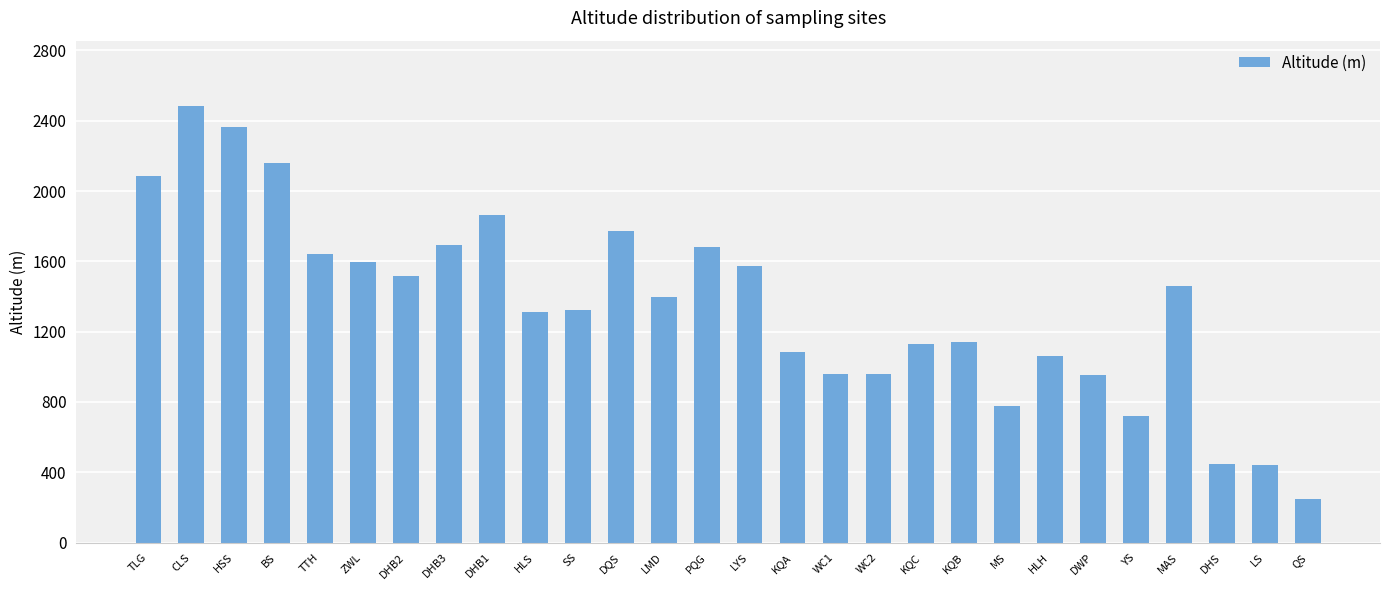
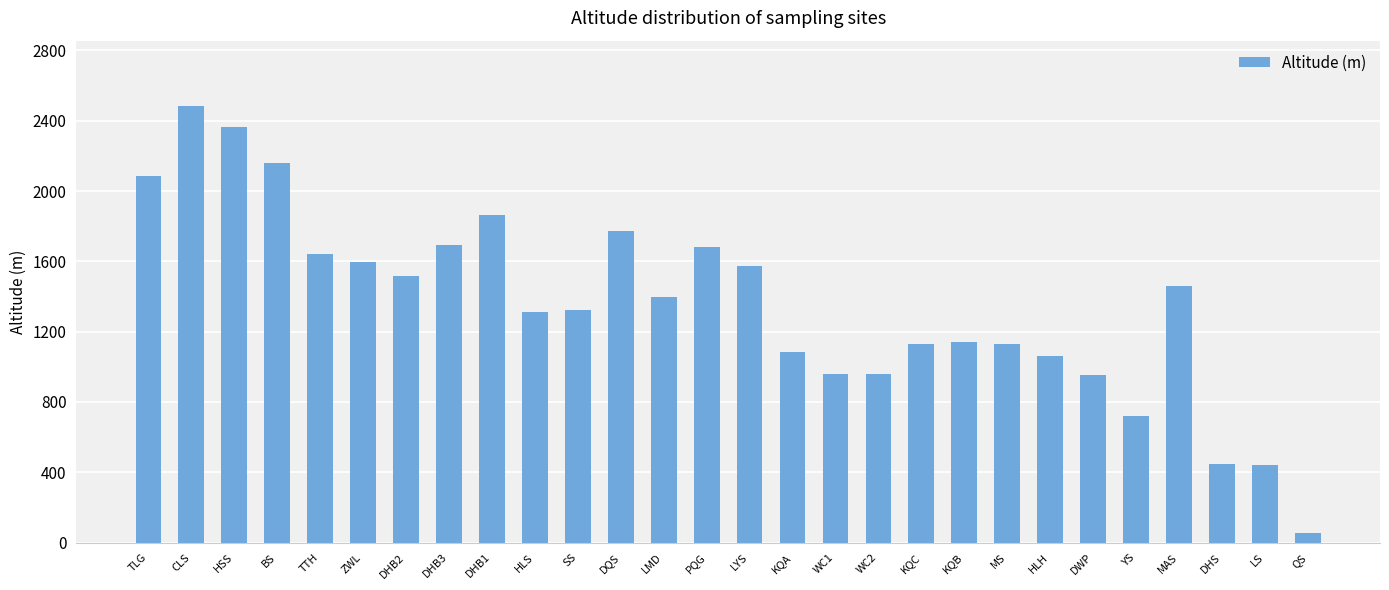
MS: 780 -> 1130
QS: 250 -> 50
